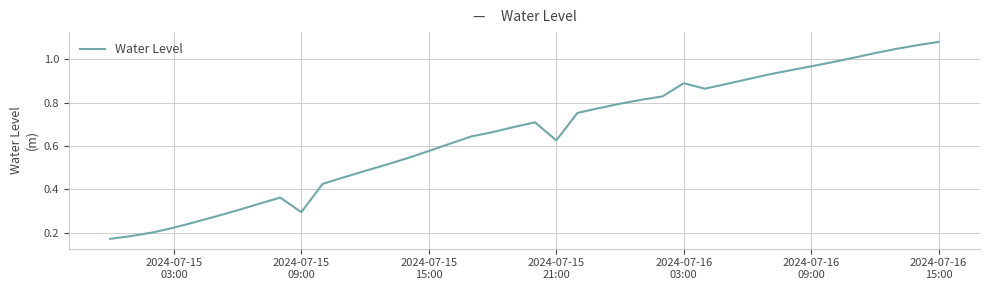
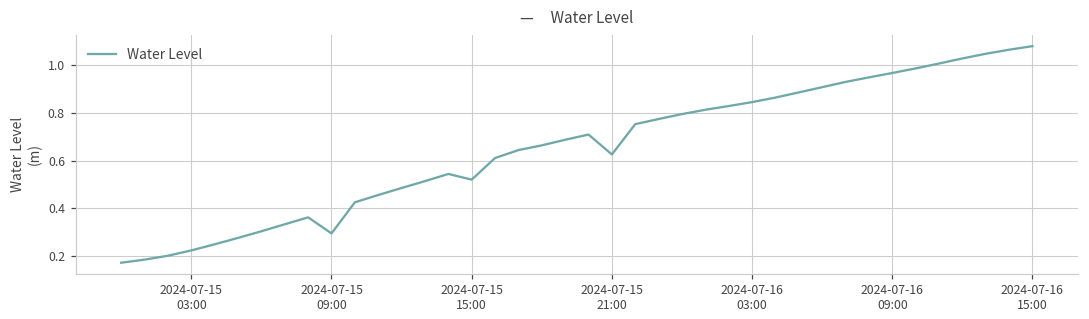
2024-07-15 15:00: 0.58 -> 0.52
2024-07-16 03:00: 0.89 -> 0.85
